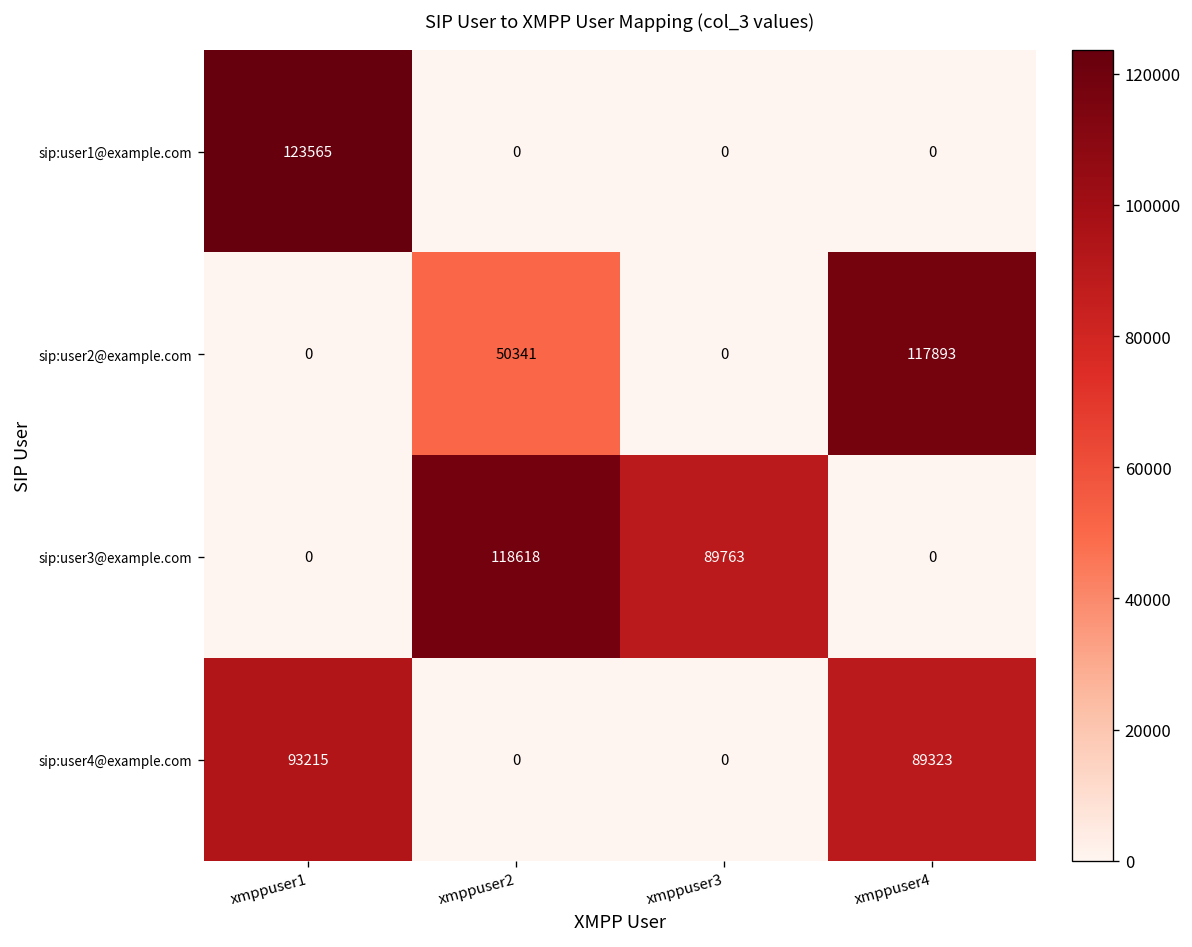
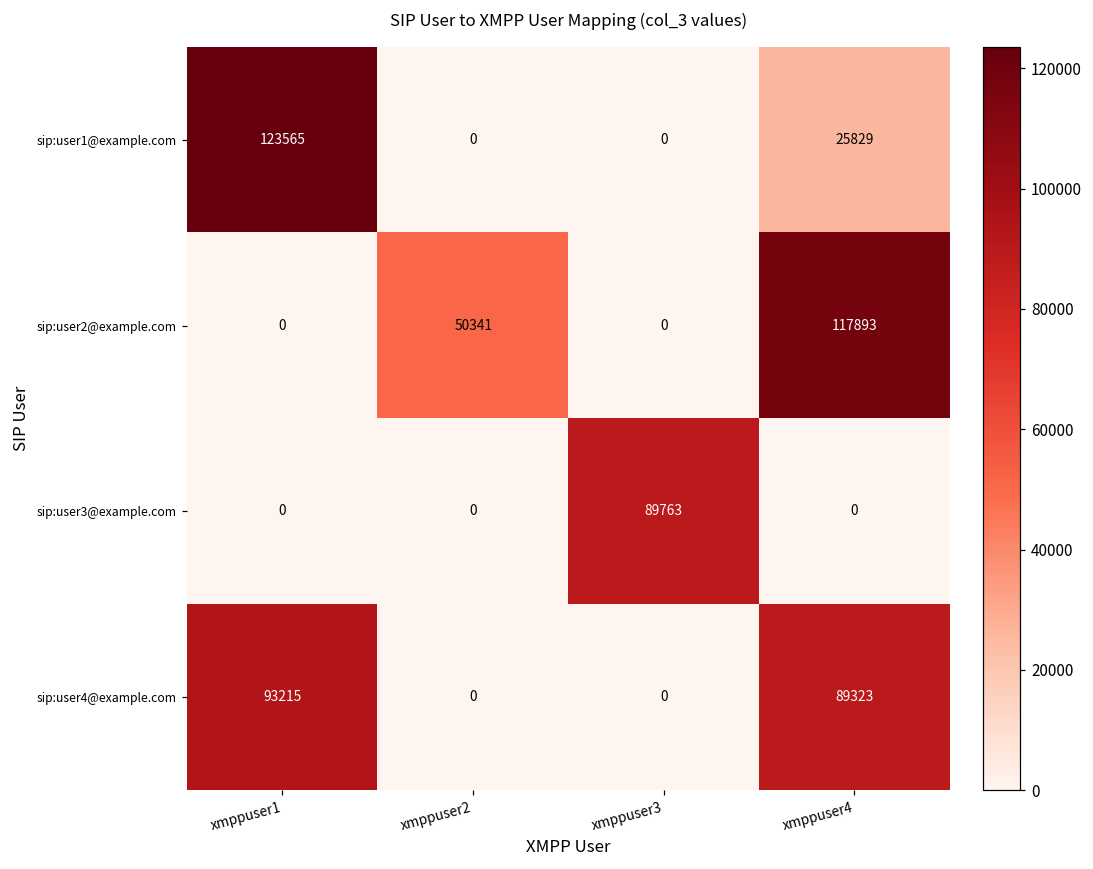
sip:user1@example.com, xmppuser4: 0 -> 25829
sip:user3@example.com, xmppuser2: 118618 -> 0
